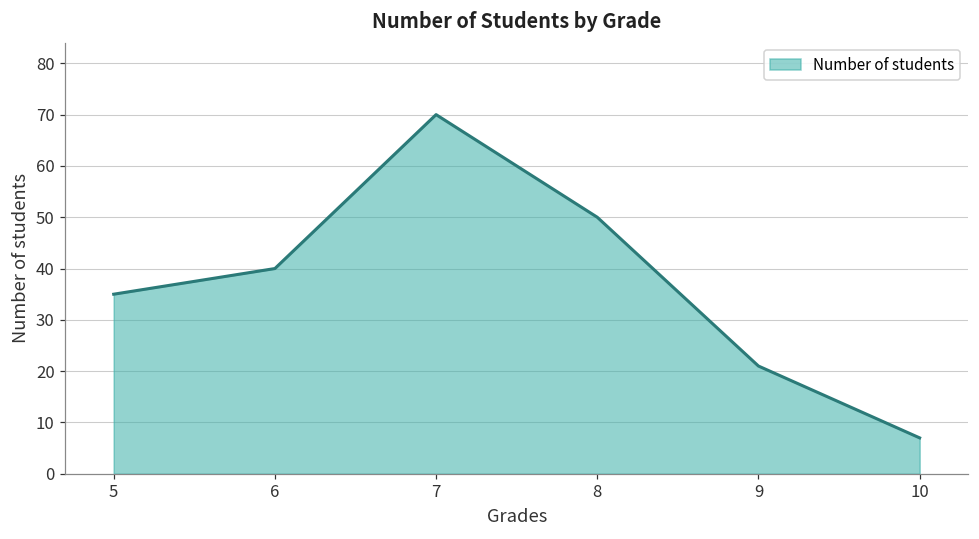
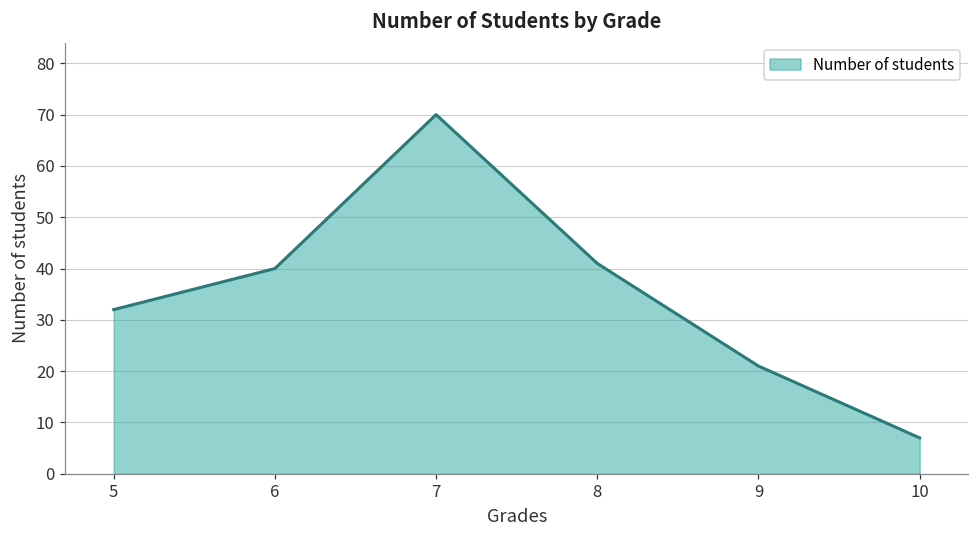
5: 35 -> 32
8: 50 -> 41
